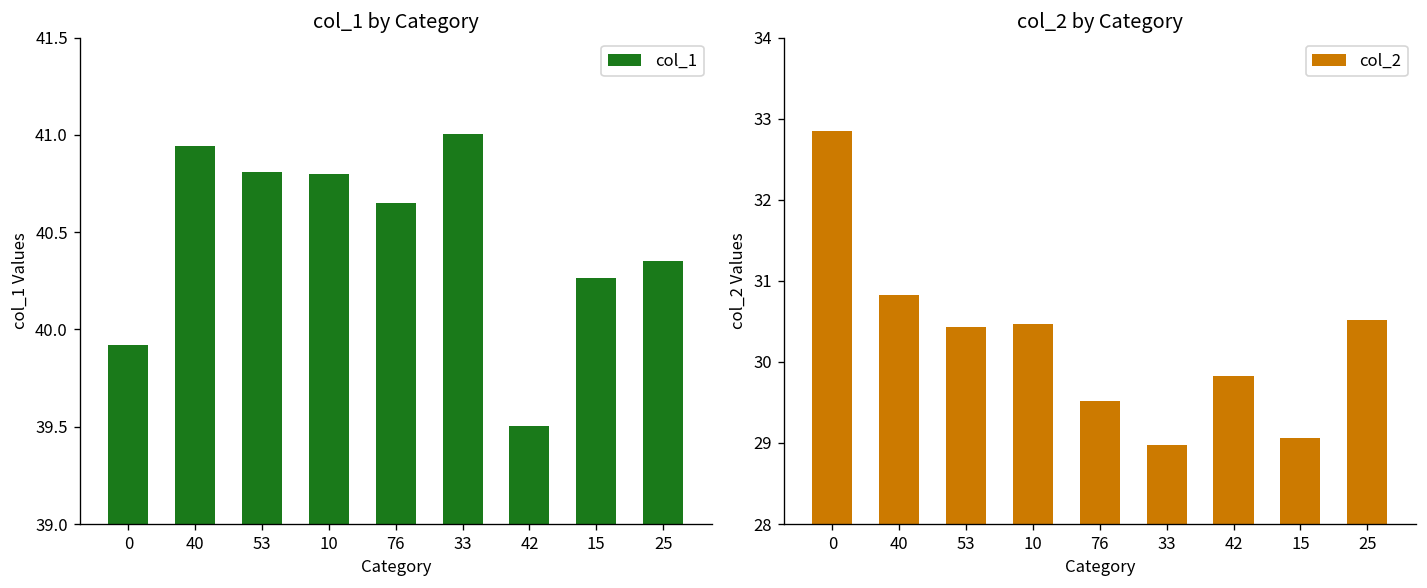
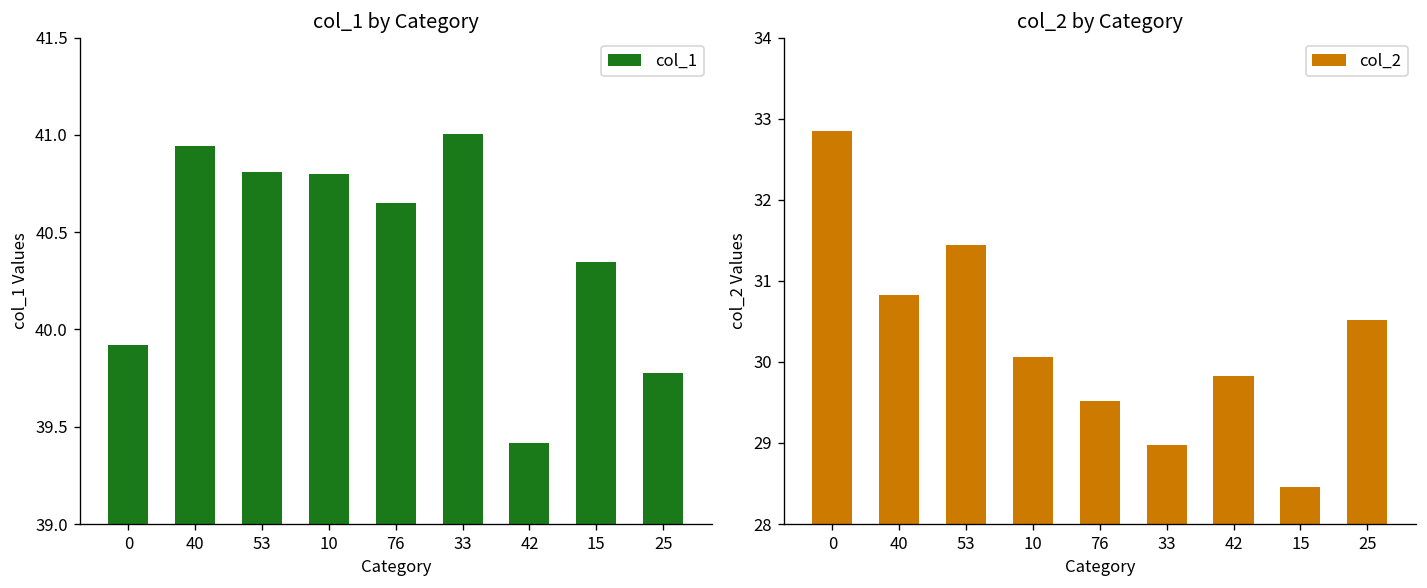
col_1 by Category, 42: 39.50 -> 39.42
col_1 by Category, 15: 40.27 -> 40.35
col_1 by Category, 25: 40.35 -> 39.78
col_2 by Category, 53: 30.4 -> 31.4
col_2 by Category, 10: 30.5 -> 30.1
col_2 by Category, 15: 29.1 -> 28.5
